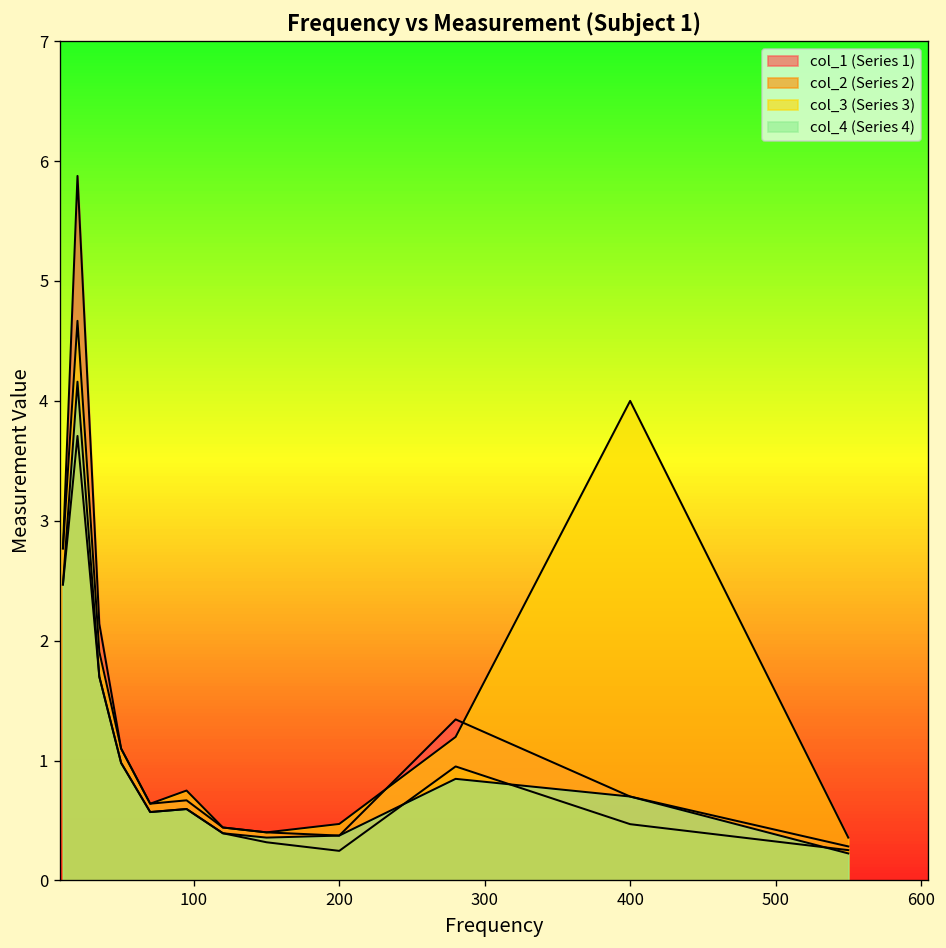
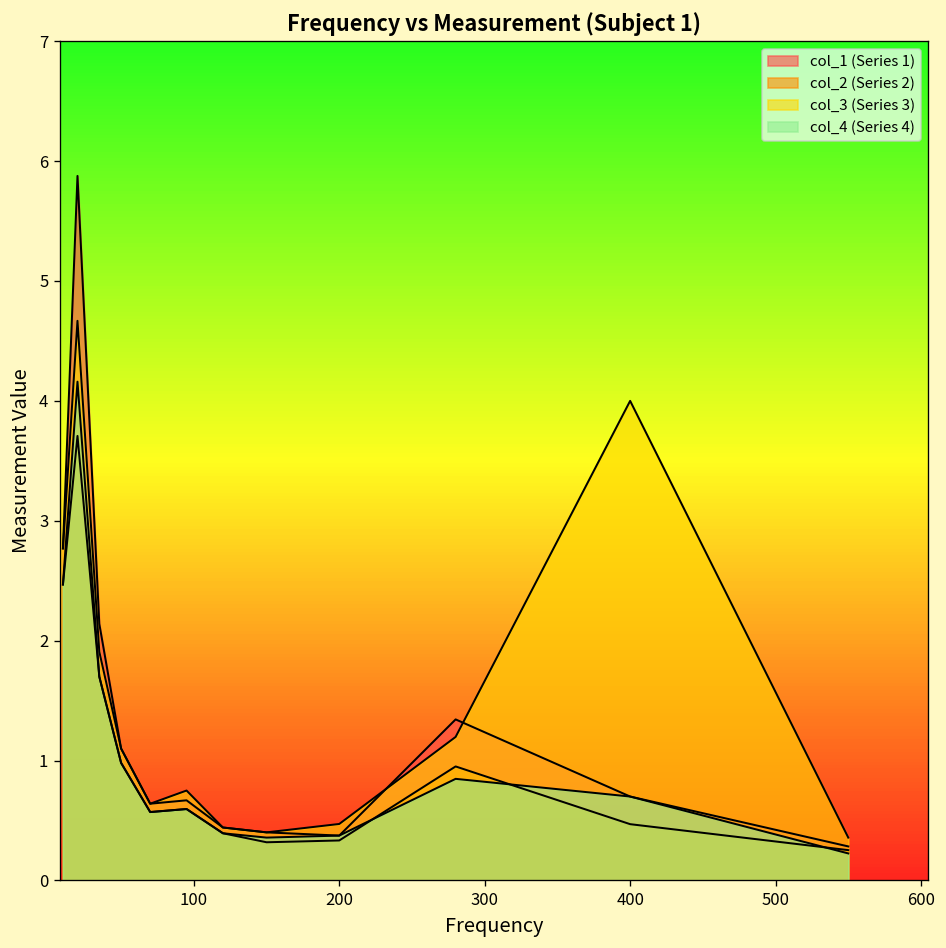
col_2 (Series 2), 200: 0.2 -> 0.3
